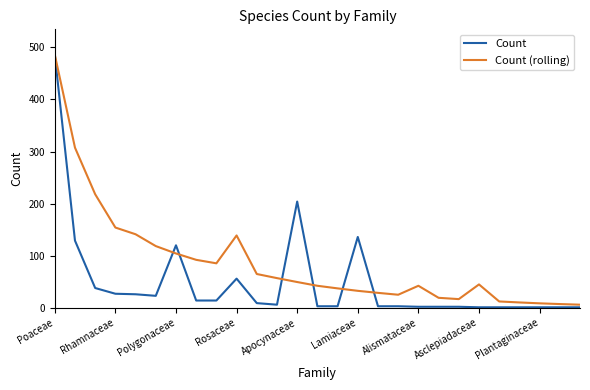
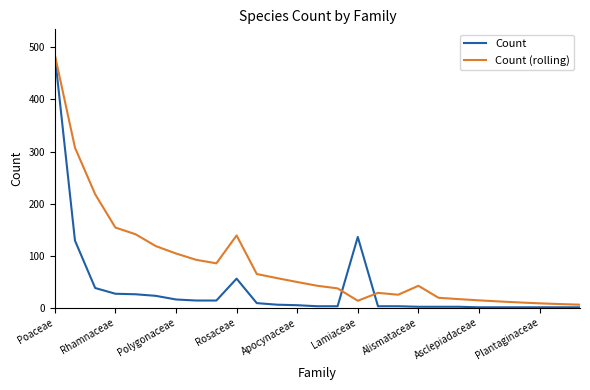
Count, Polygonaceae: 120 -> 20
Count, Apocynaceae: 200 -> 10
Count (rolling), Lamiaceae: 30 -> 10
Count (rolling), Asclepiadaceae: 40 -> 10
